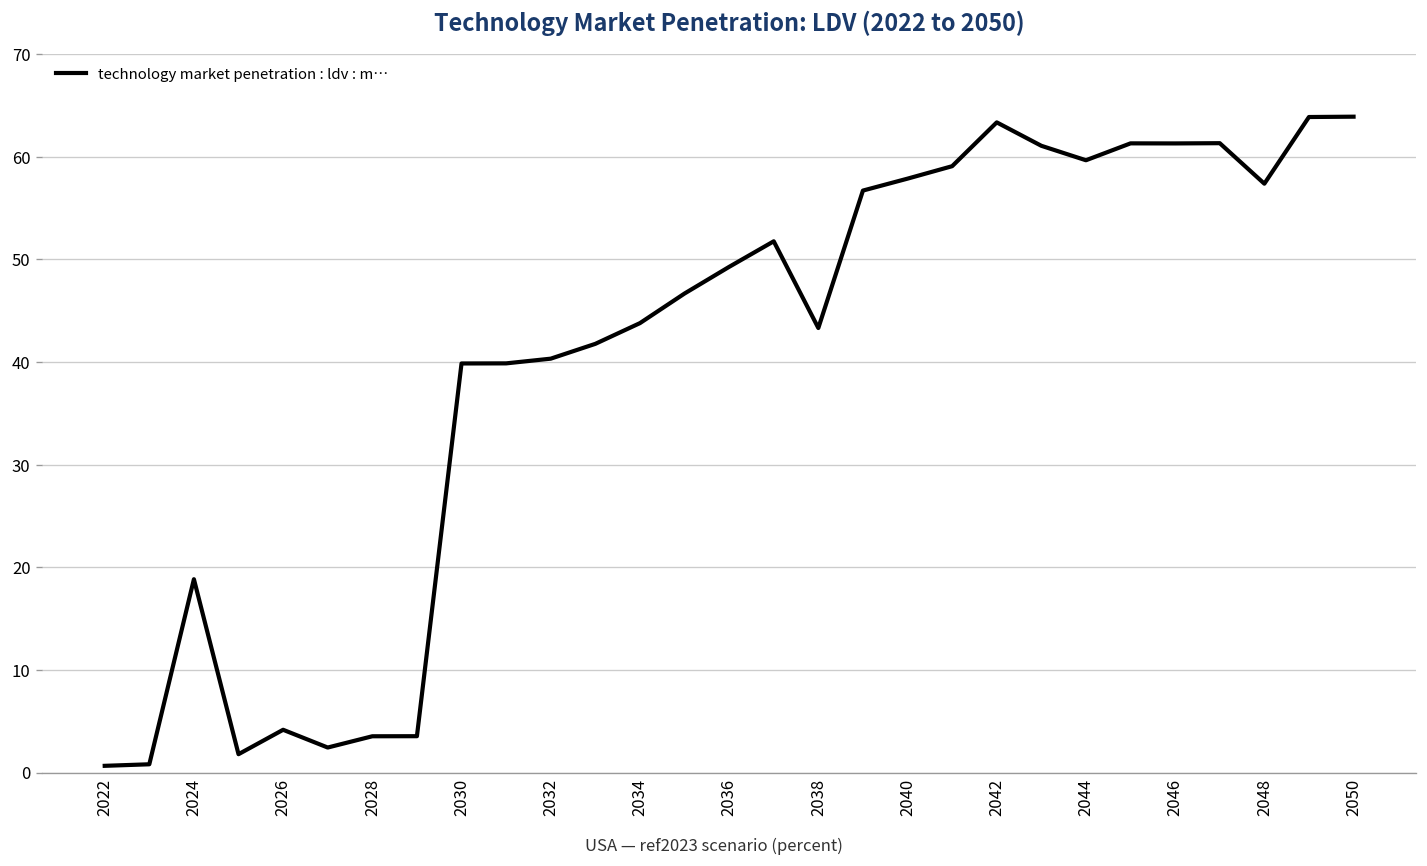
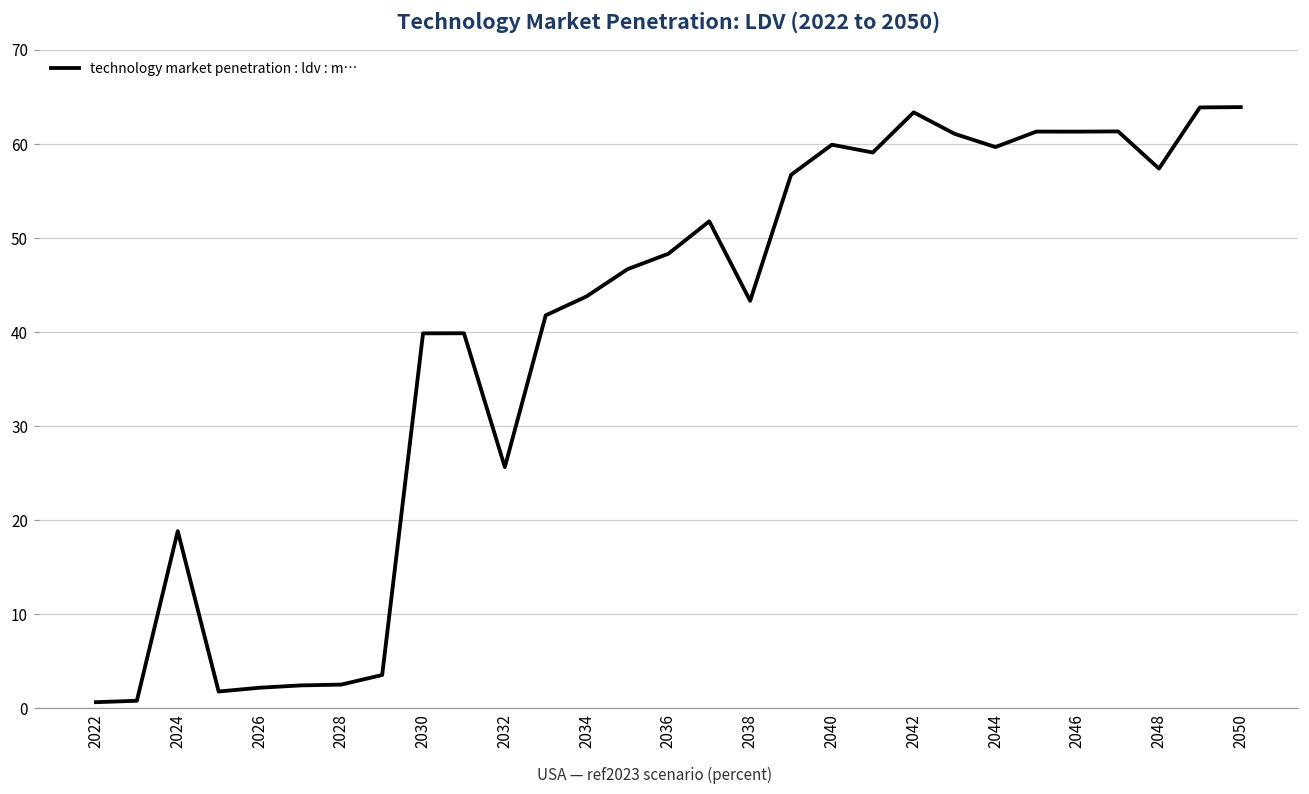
2026: 4 -> 2
2028: 4 -> 3
2032: 40 -> 26
2036: 49 -> 48
2040: 58 -> 60
